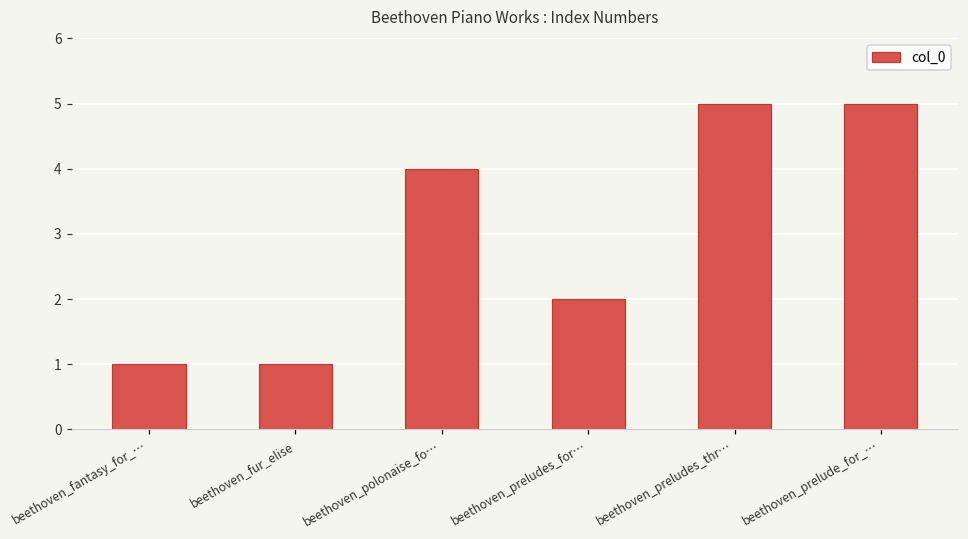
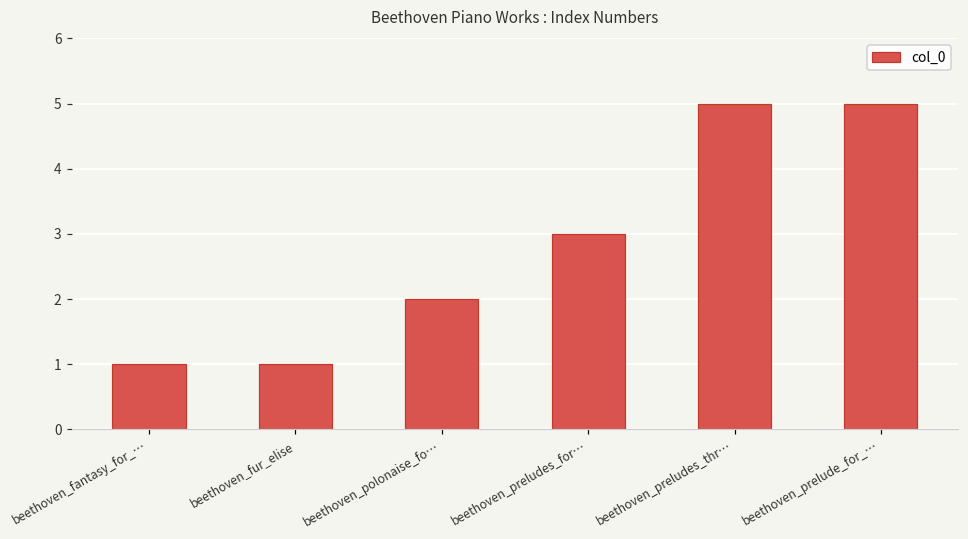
beethoven_polonaise_fo…: 4 -> 2
beethoven_preludes_for…: 2 -> 3
